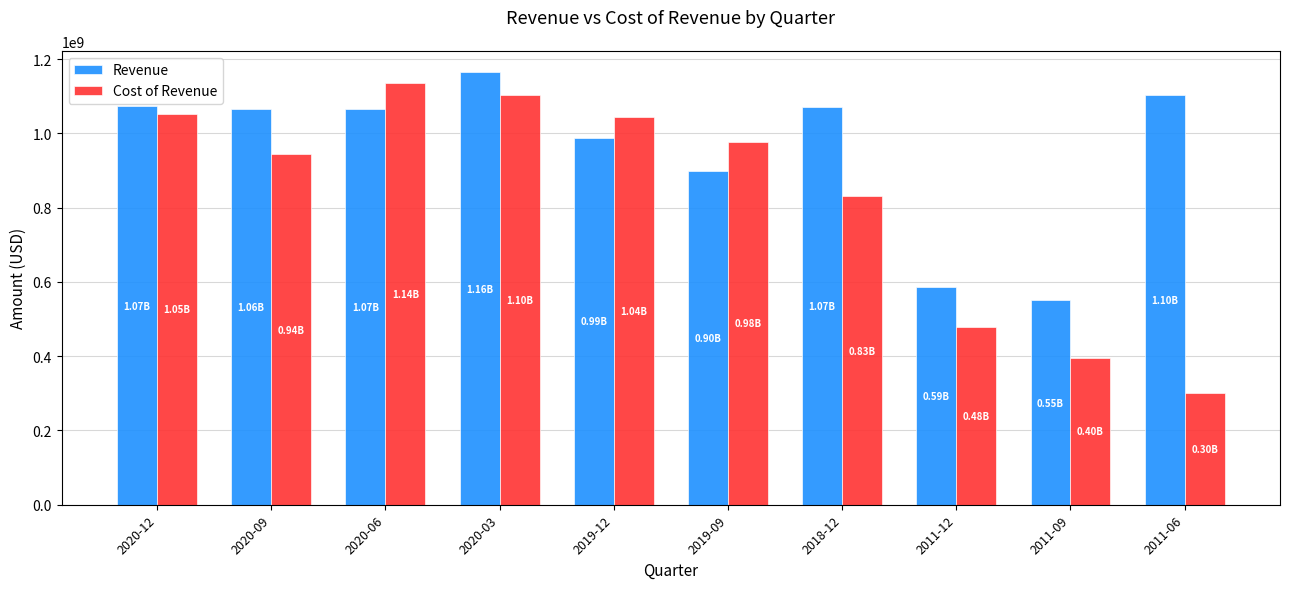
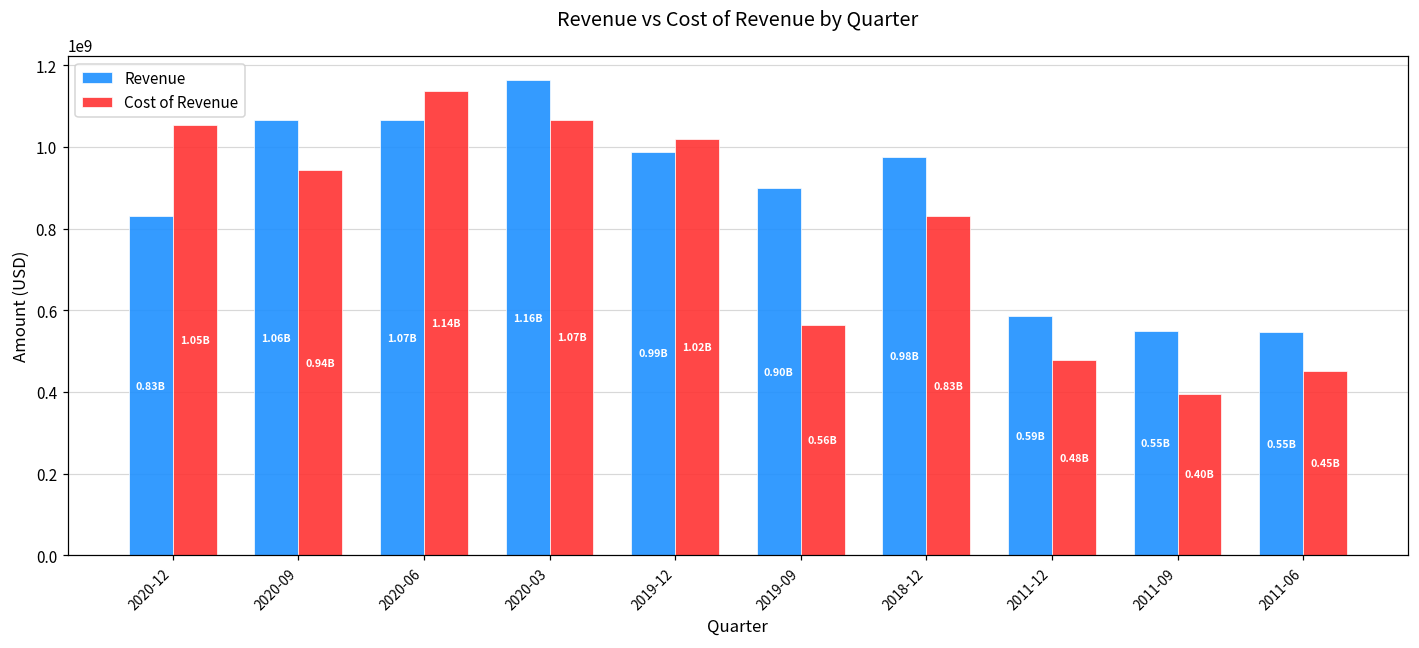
Revenue, 2020-12: 1.07B -> 0.83B
Cost of Revenue, 2020-03: 1.10B -> 1.07B
Cost of Revenue, 2019-12: 1.04B -> 1.02B
Cost of Revenue, 2019-09: 0.98B -> 0.56B
Revenue, 2018-12: 1.07B -> 0.98B
Revenue, 2011-06: 1.10B -> 0.55B
Cost of Revenue, 2011-06: 0.30B -> 0.45B
